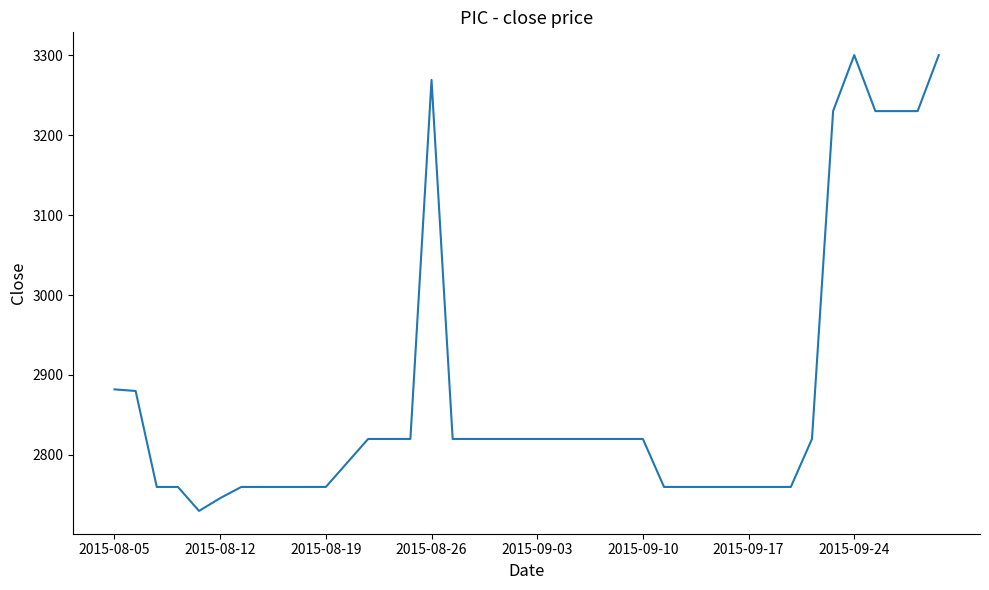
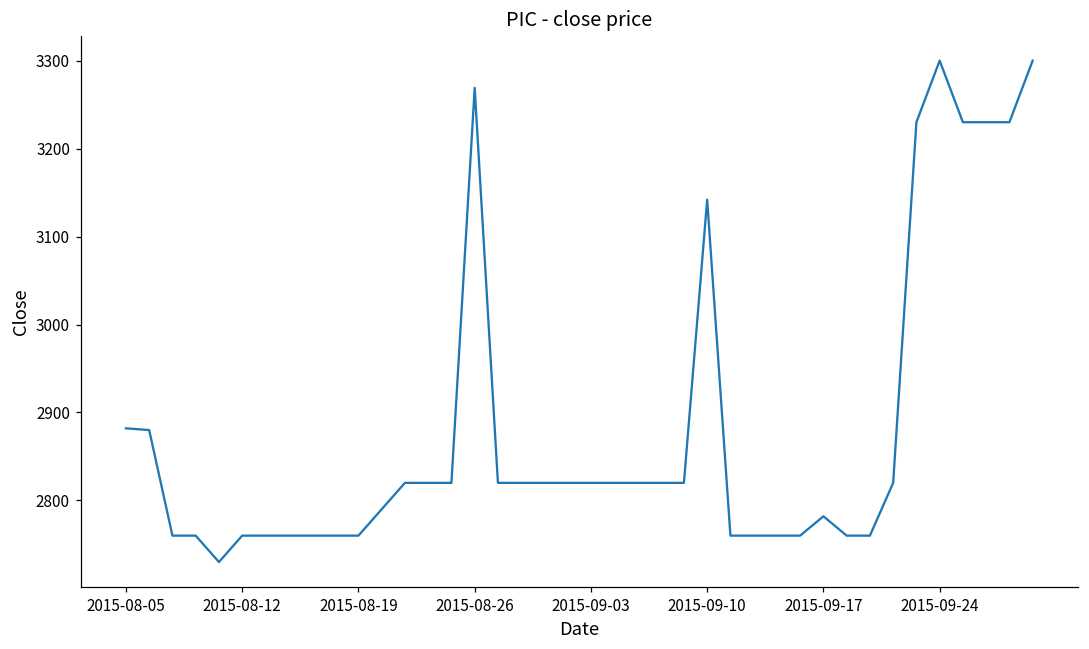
2015-08-12: 2750 -> 2760
2015-09-10: 2820 -> 3140
2015-09-17: 2760 -> 2780
